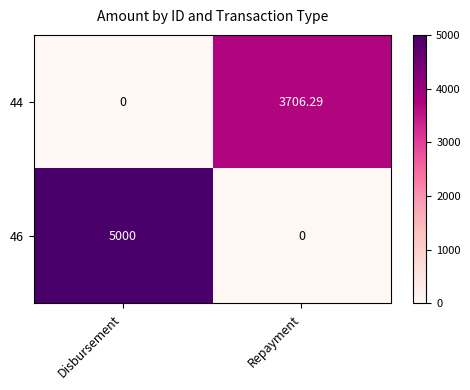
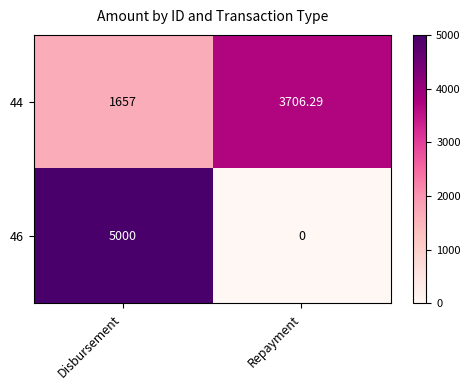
44, Disbursement: 0 -> 1657
